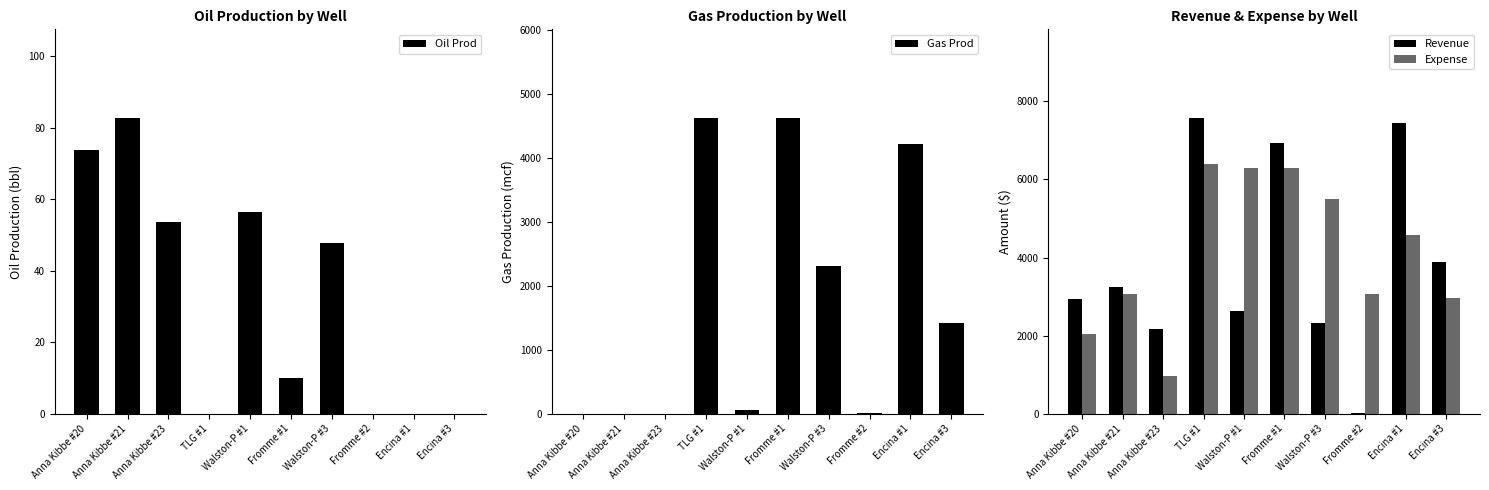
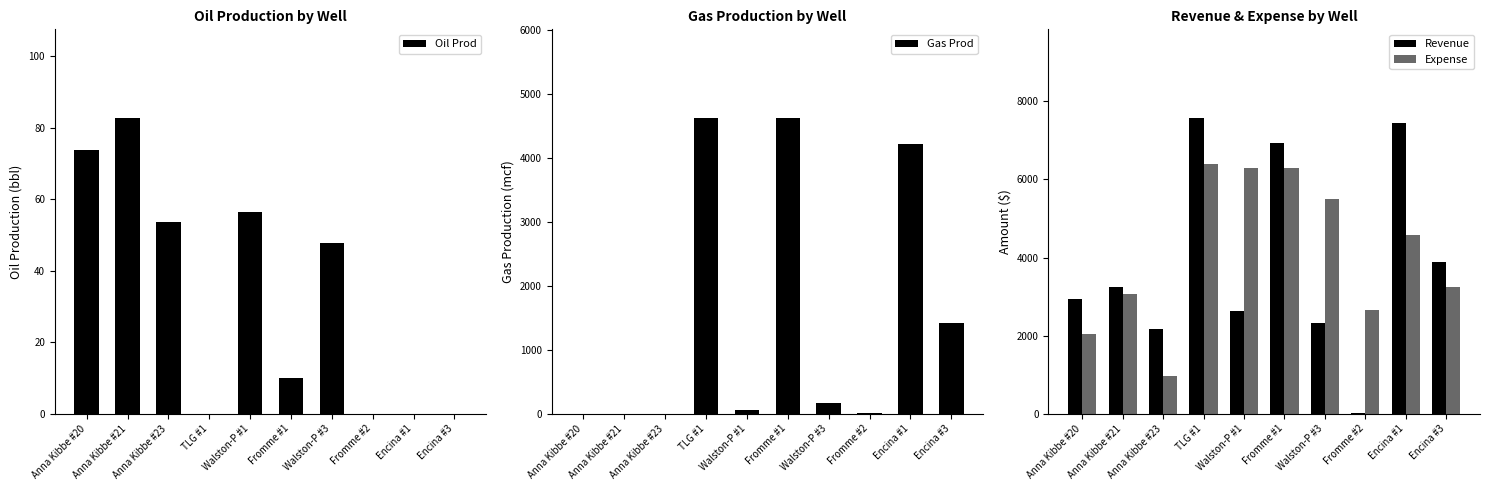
Gas Production by Well, Walston-P #3: 2300 -> 200
Revenue & Expense by Well, Expense, Fromme #2: 3100 -> 2700
Revenue & Expense by Well, Expense, Encina #3: 3000 -> 3300
